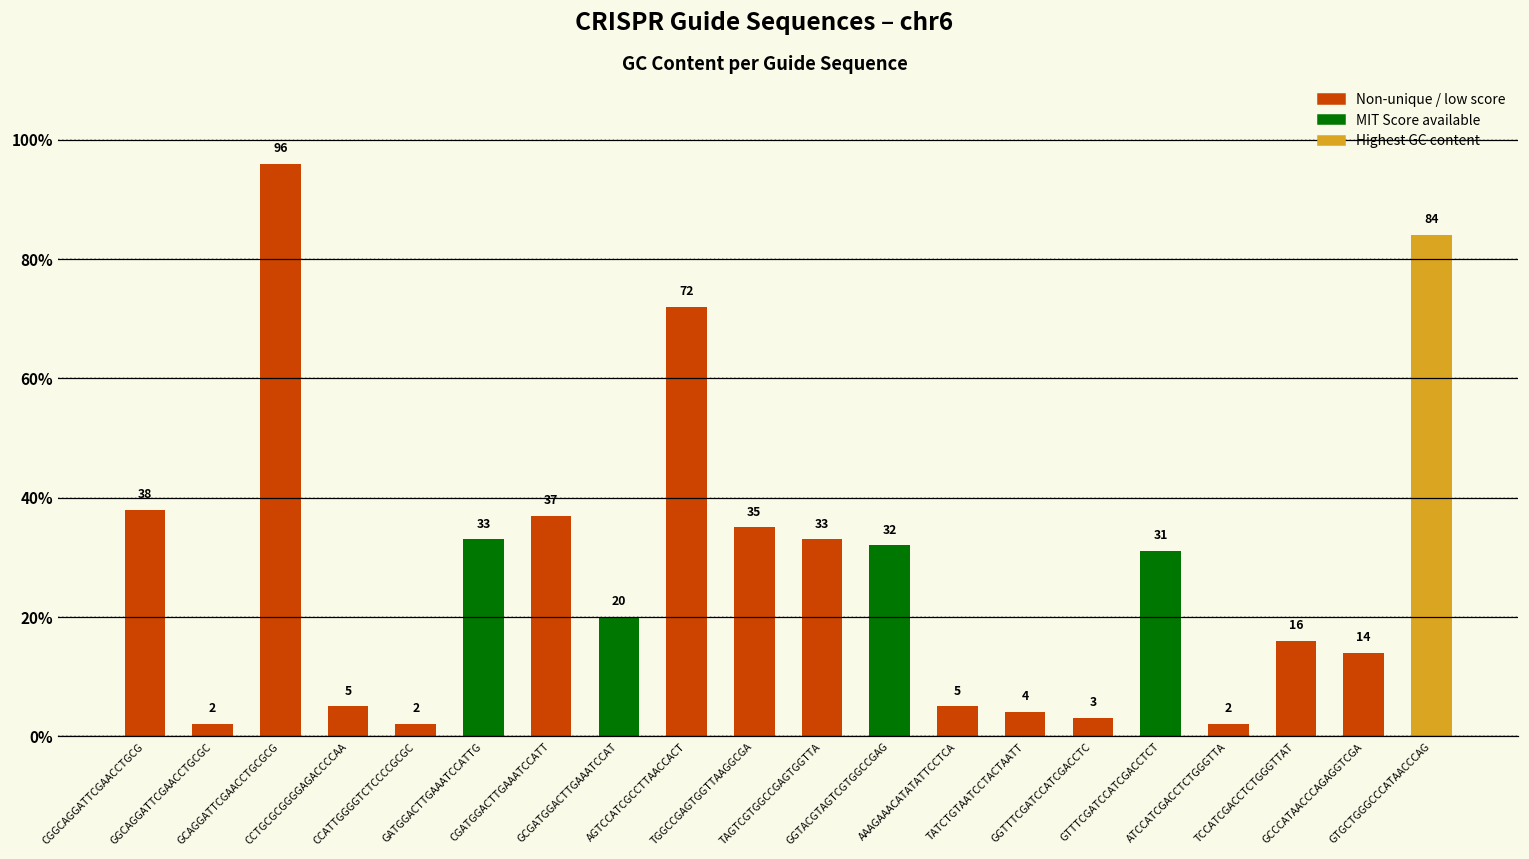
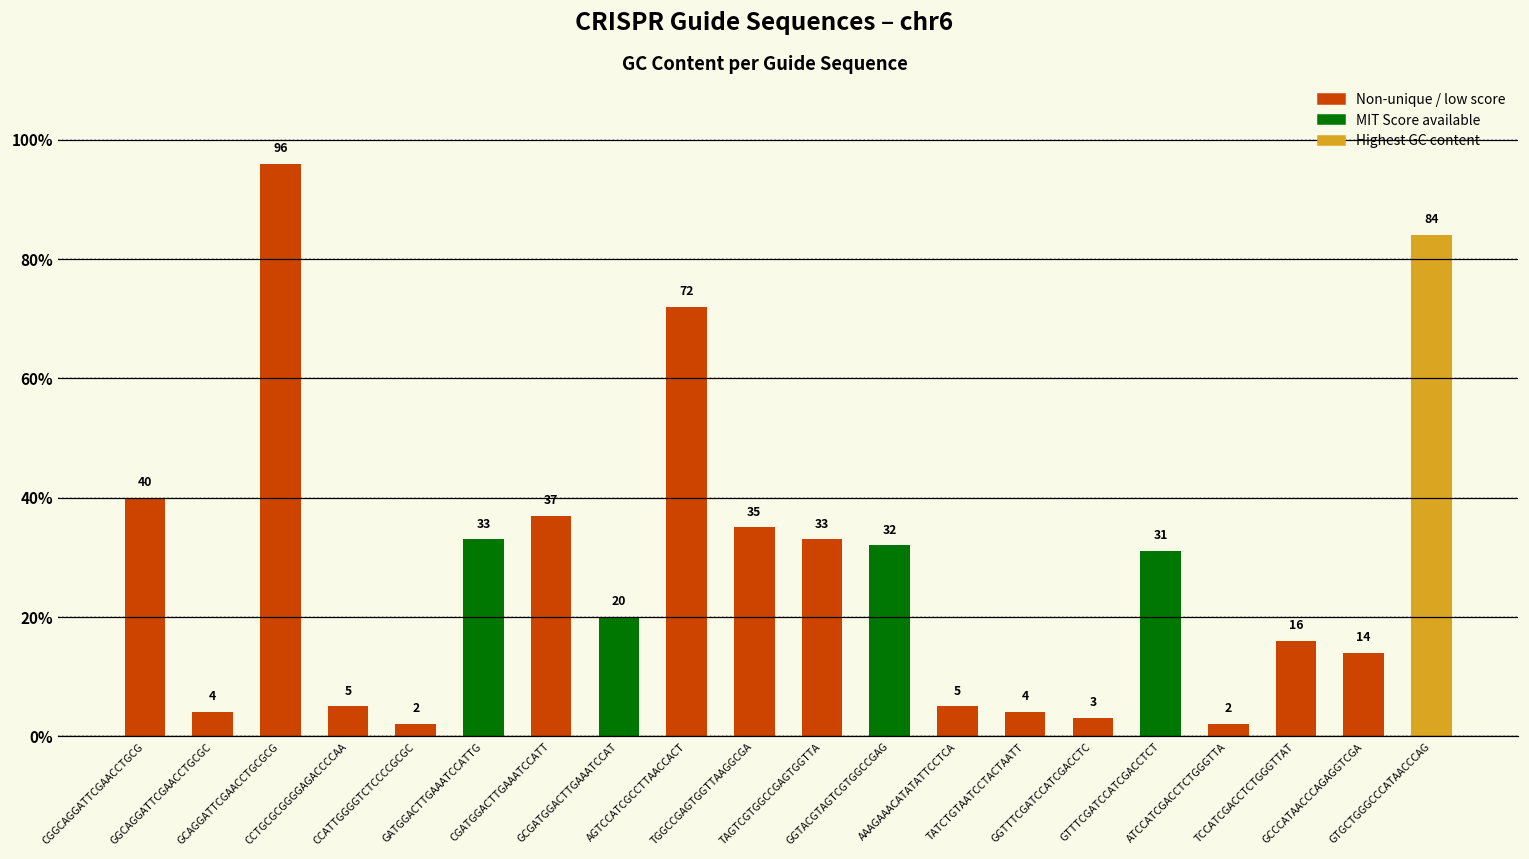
CGGCAGGATTCGAACCTGCG: 38 -> 40
GGCAGGATTCGAACCTGCGC: 2 -> 4
